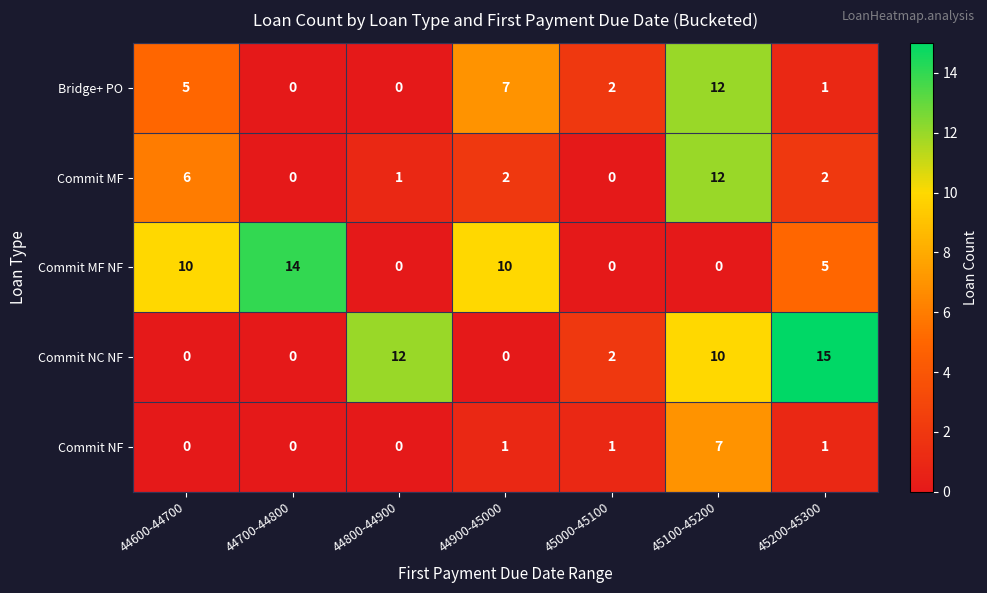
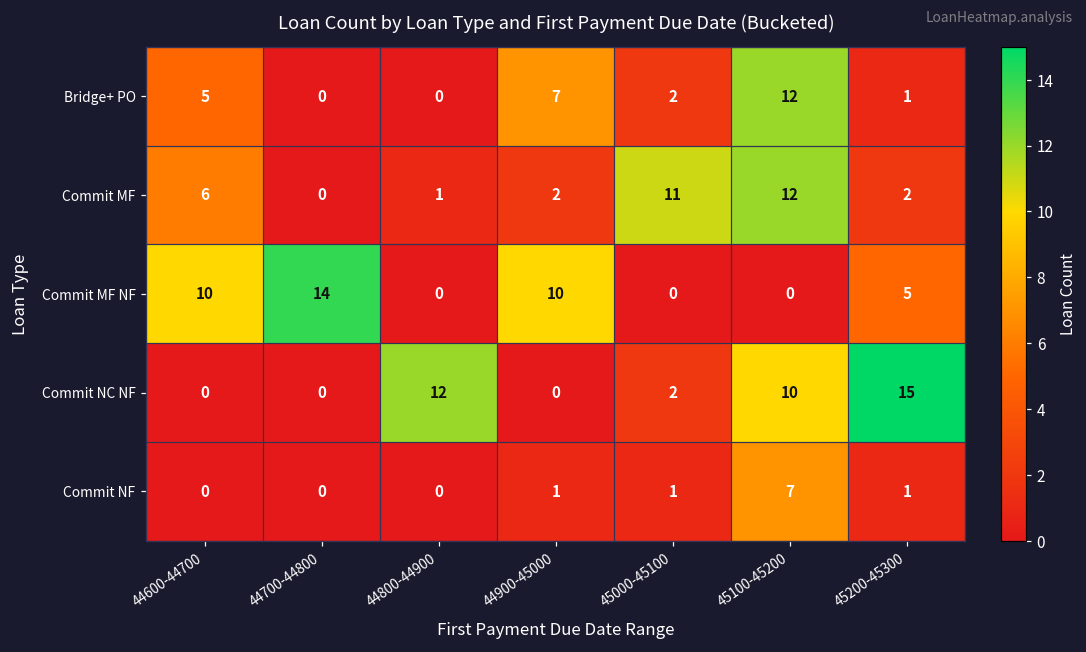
Commit MF, 45000-45100: 0 -> 11
